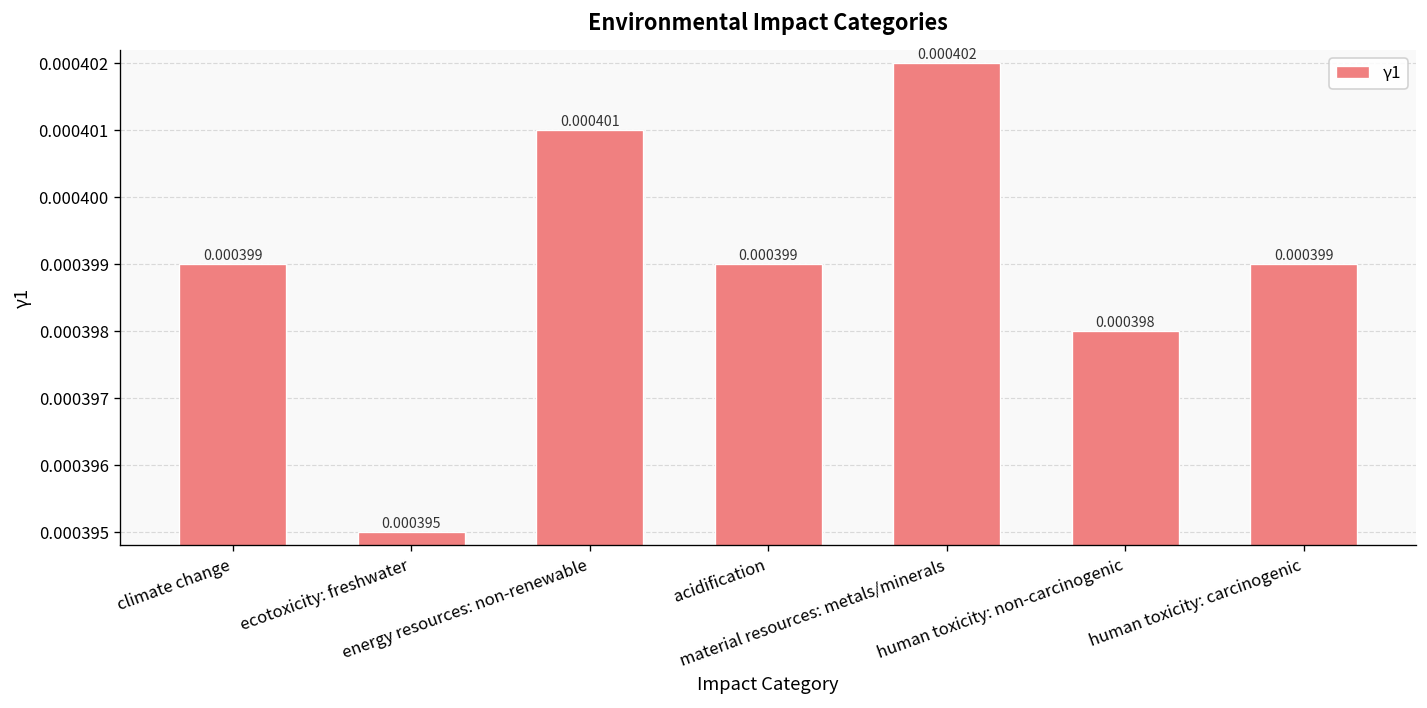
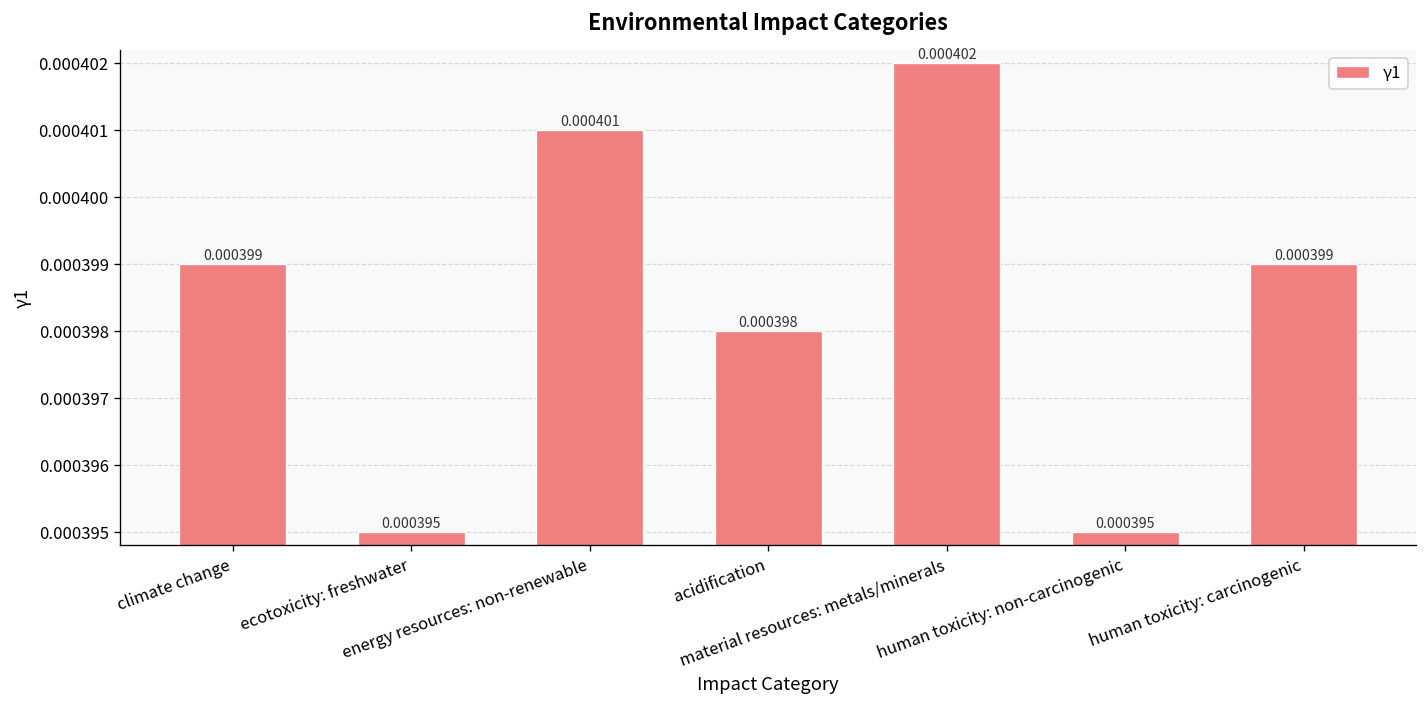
acidification: 0.000399 -> 0.000398
human toxicity: non-carcinogenic: 0.000398 -> 0.000395
